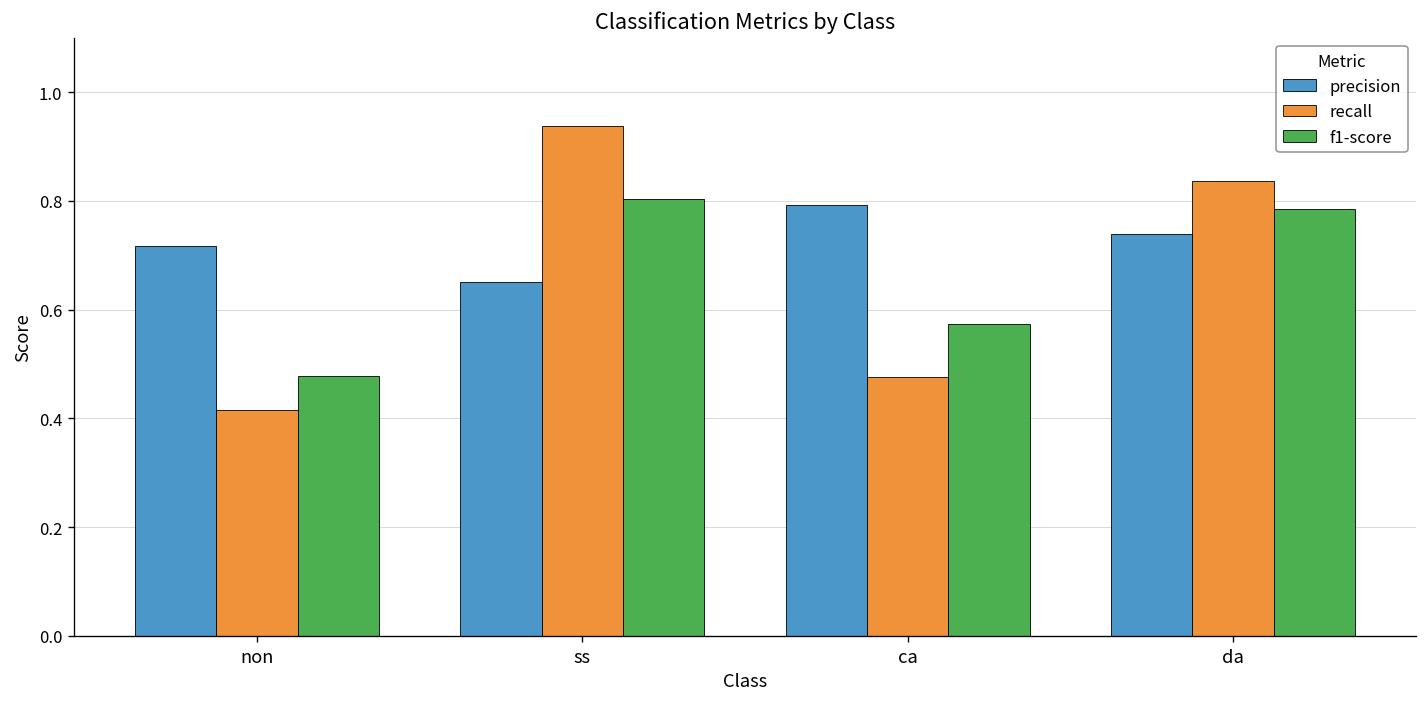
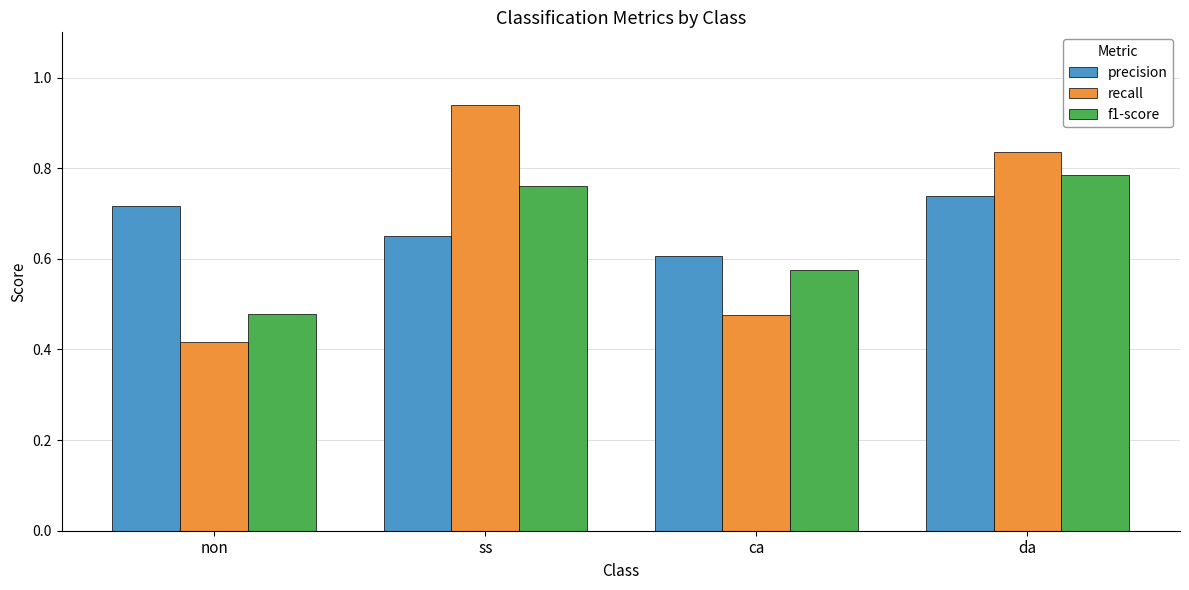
f1-score, ss: 0.80 -> 0.76
precision, ca: 0.79 -> 0.61
